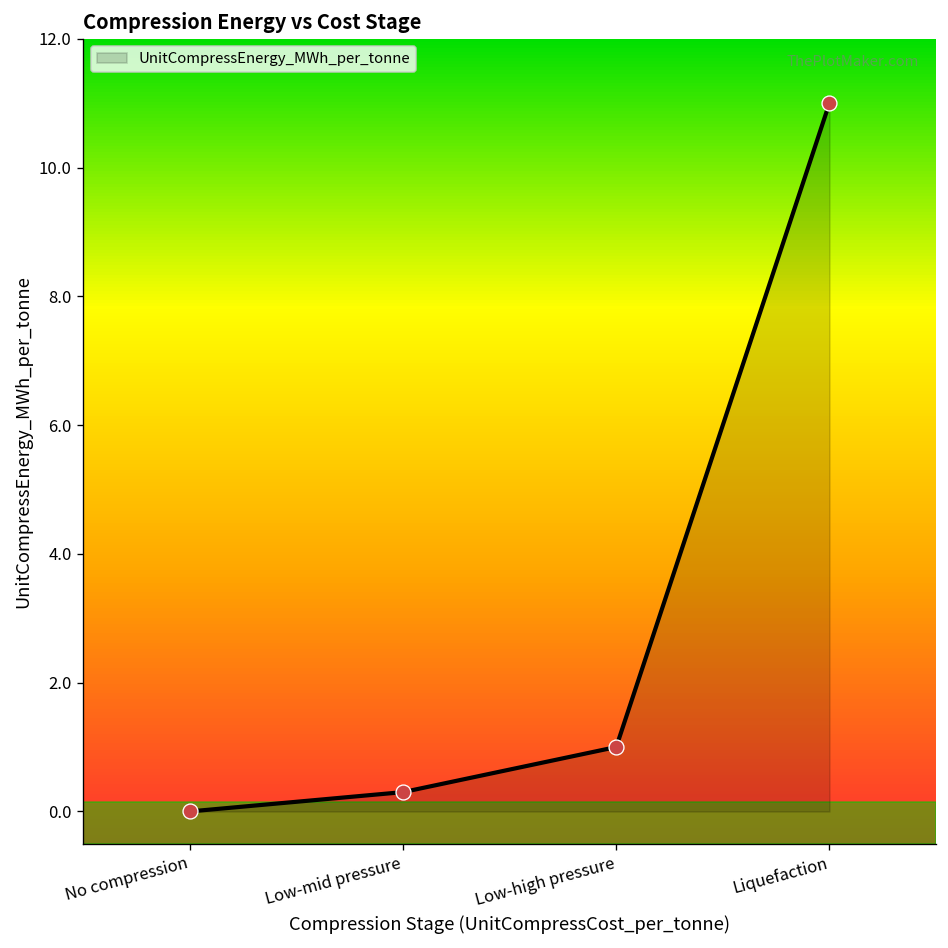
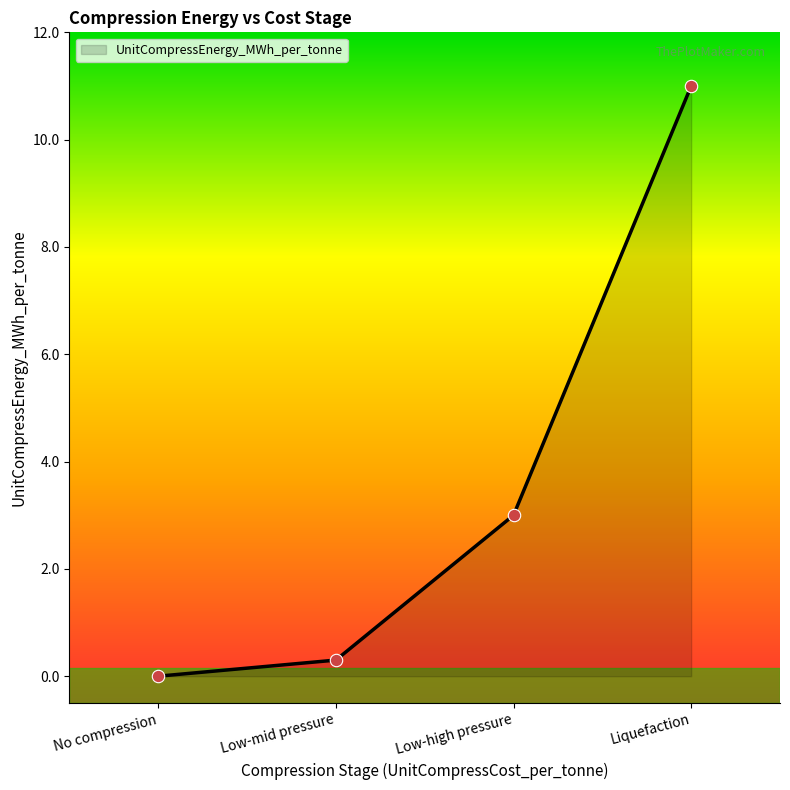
Low-high pressure: 1 -> 3
